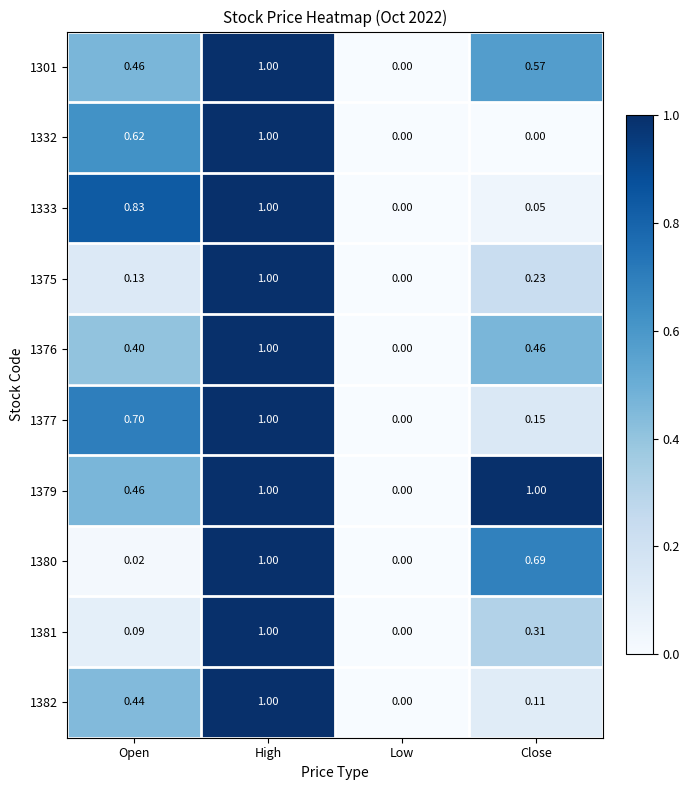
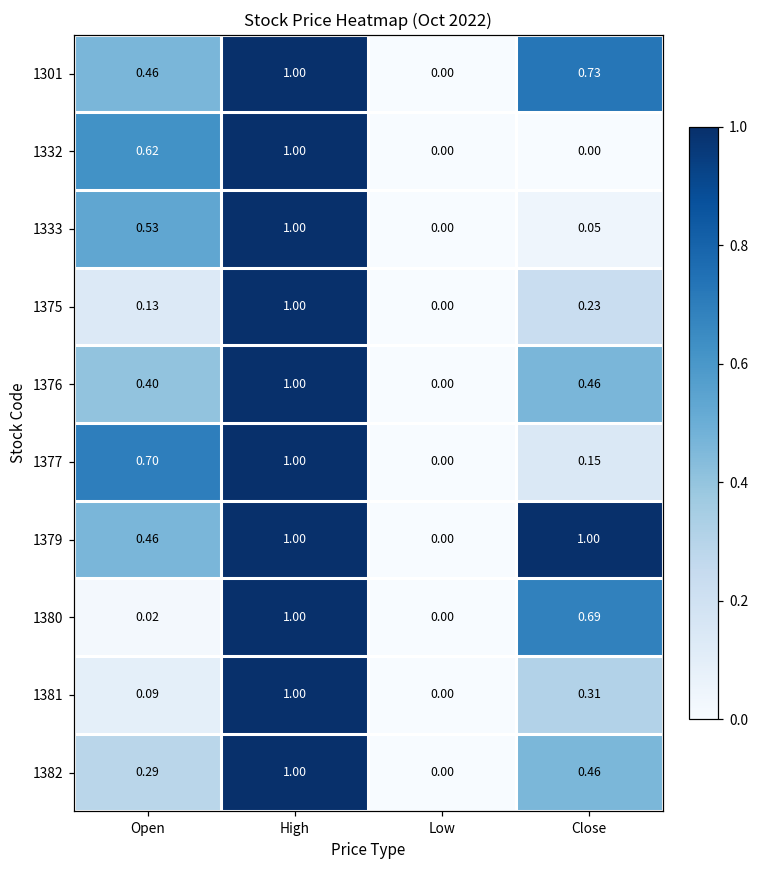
1301, Close: 0.57 -> 0.73
1333, Open: 0.83 -> 0.53
1382, Open: 0.44 -> 0.29
1382, Close: 0.11 -> 0.46
